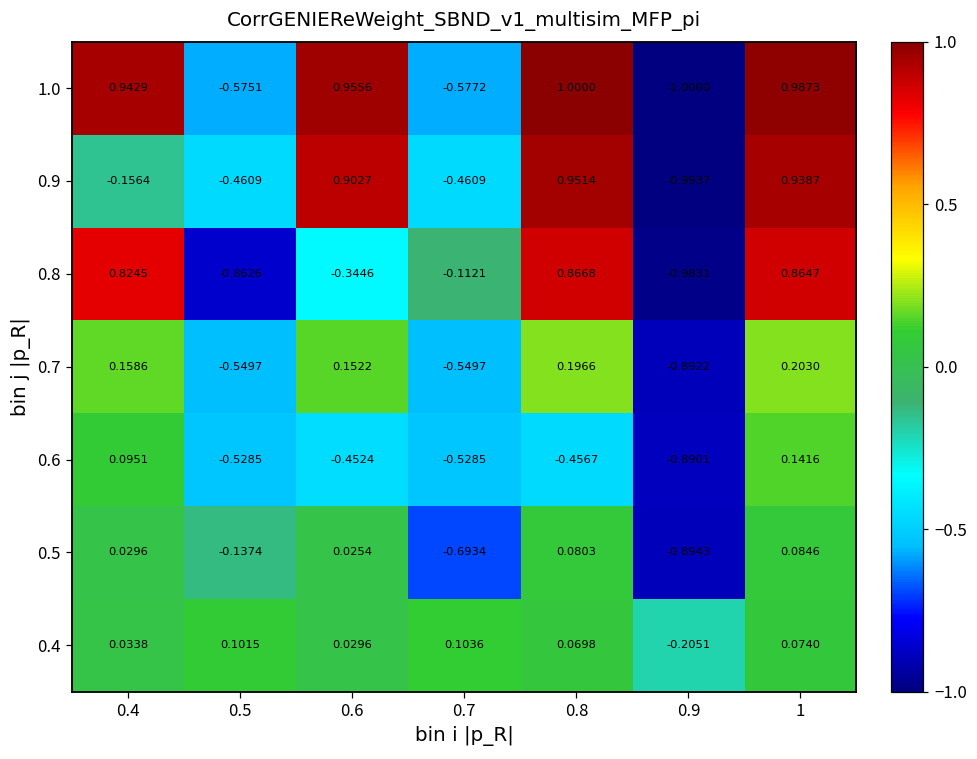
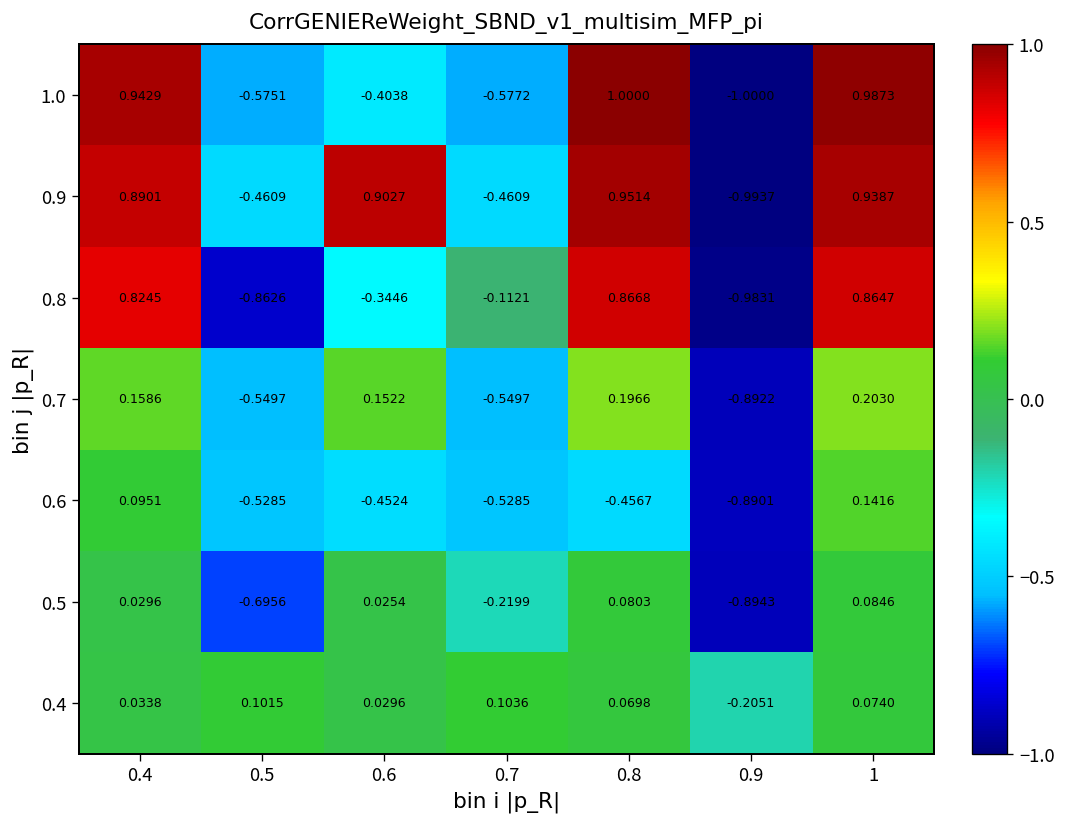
1.0, 0.6: 0.9556 -> -0.4038
0.9, 0.4: -0.1564 -> 0.8901
0.5, 0.5: -0.1374 -> -0.6956
0.5, 0.7: -0.6934 -> -0.2199
